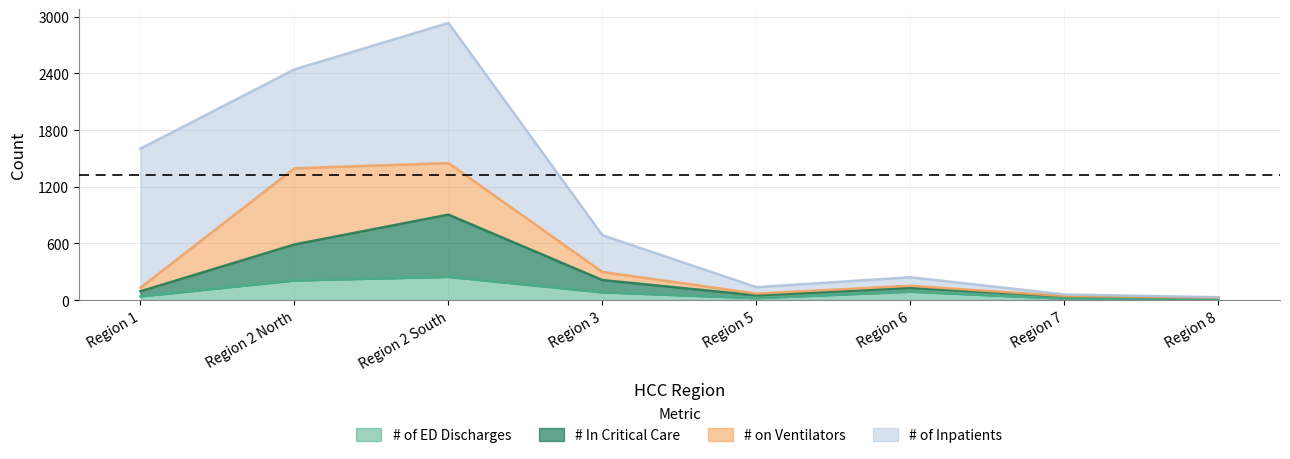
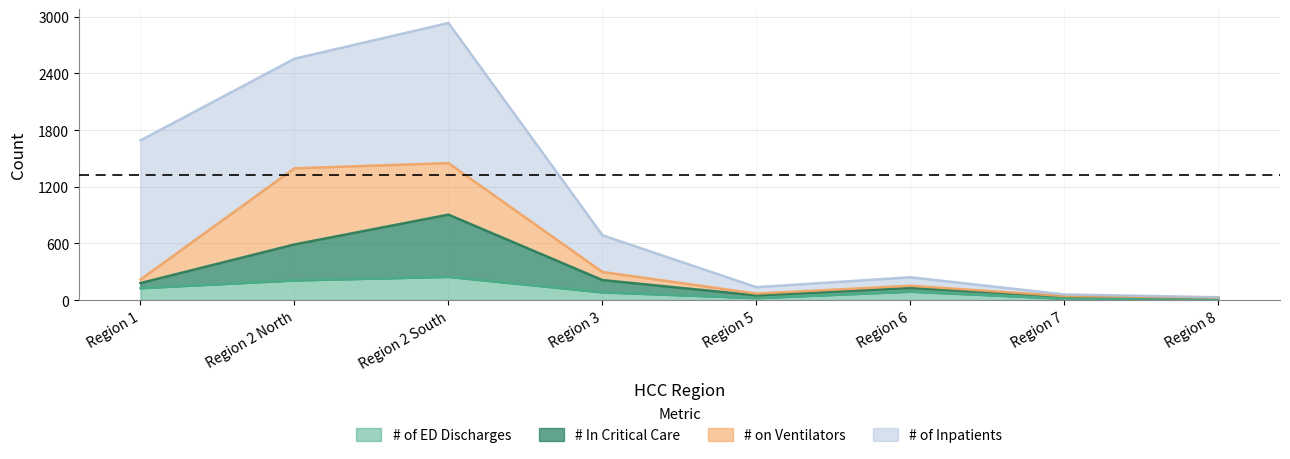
# of ED Discharges, Region 1: 0 -> 100
# of Inpatients, Region 2 North: 1000 -> 1200
